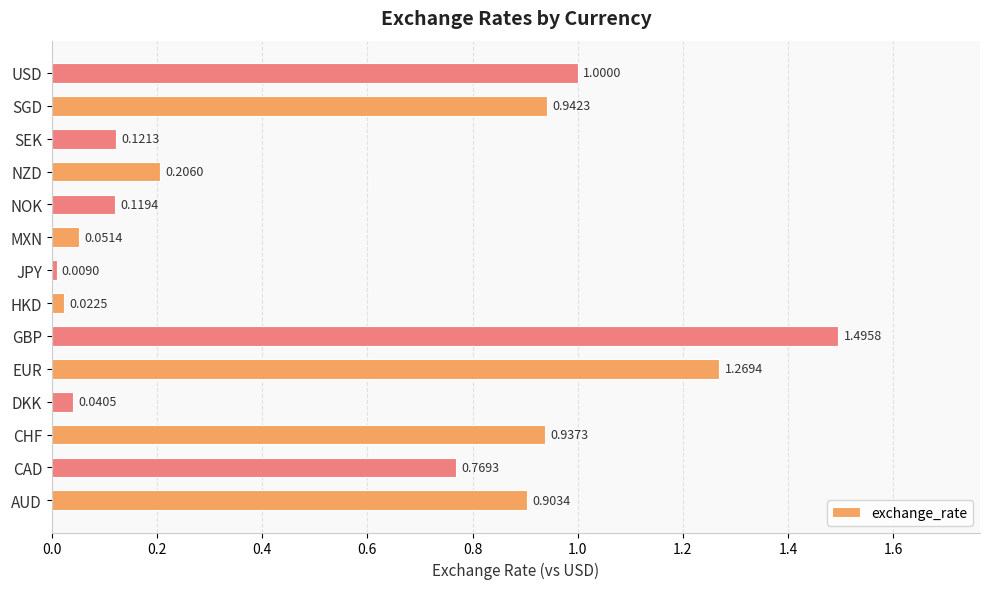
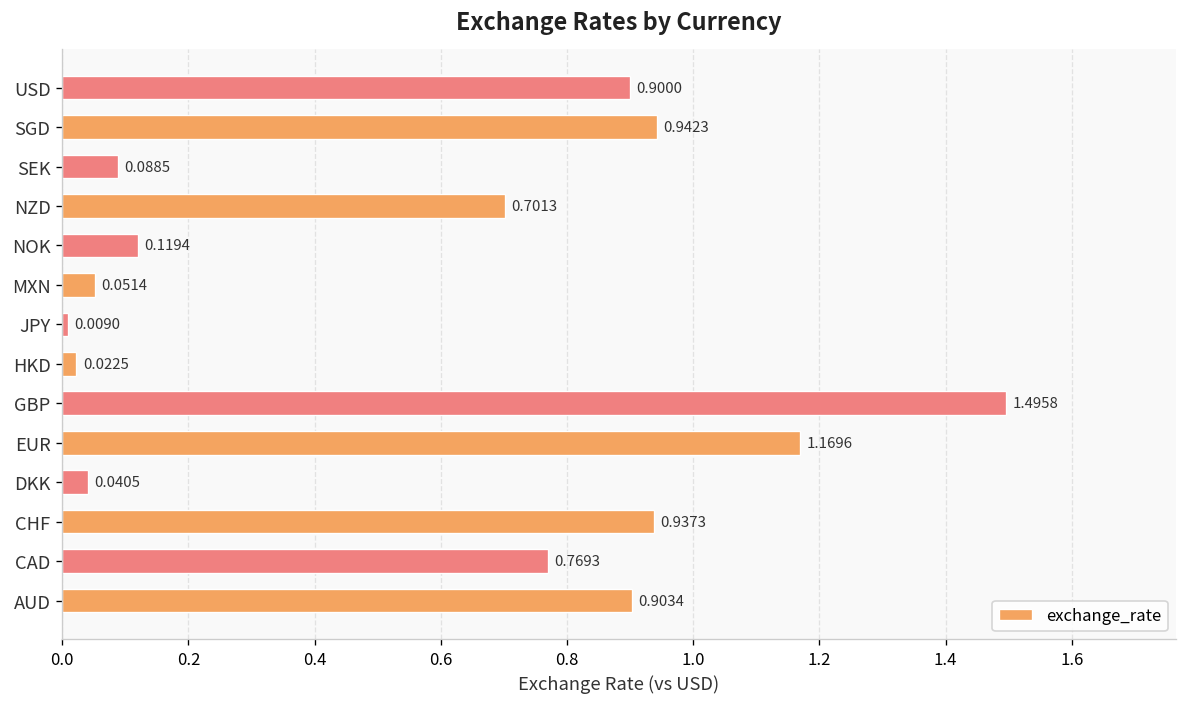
USD: 1.0000 -> 0.9000
SEK: 0.1213 -> 0.0885
NZD: 0.2060 -> 0.7013
EUR: 1.2694 -> 1.1696
